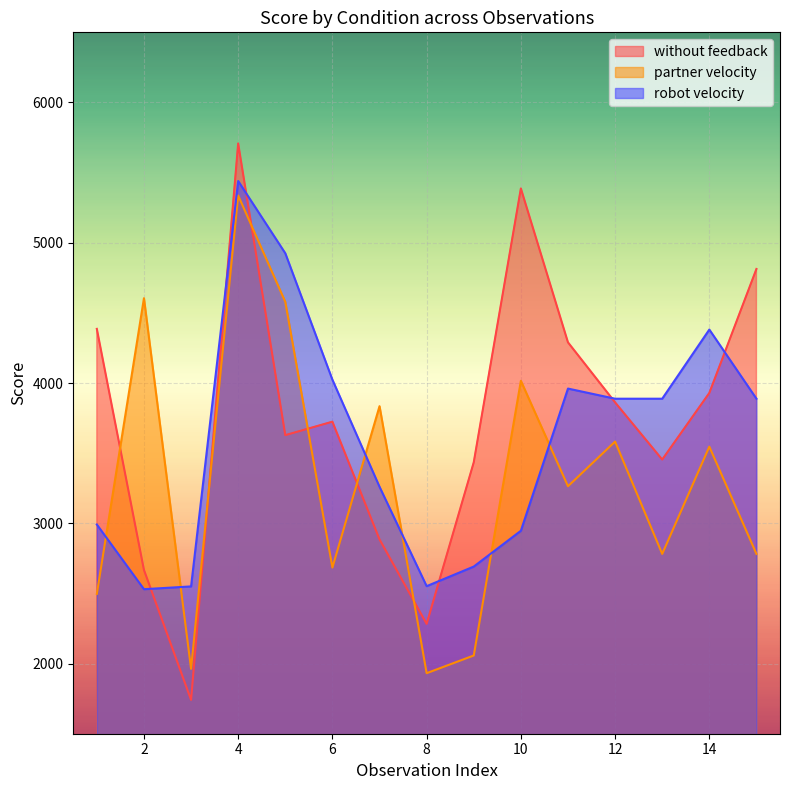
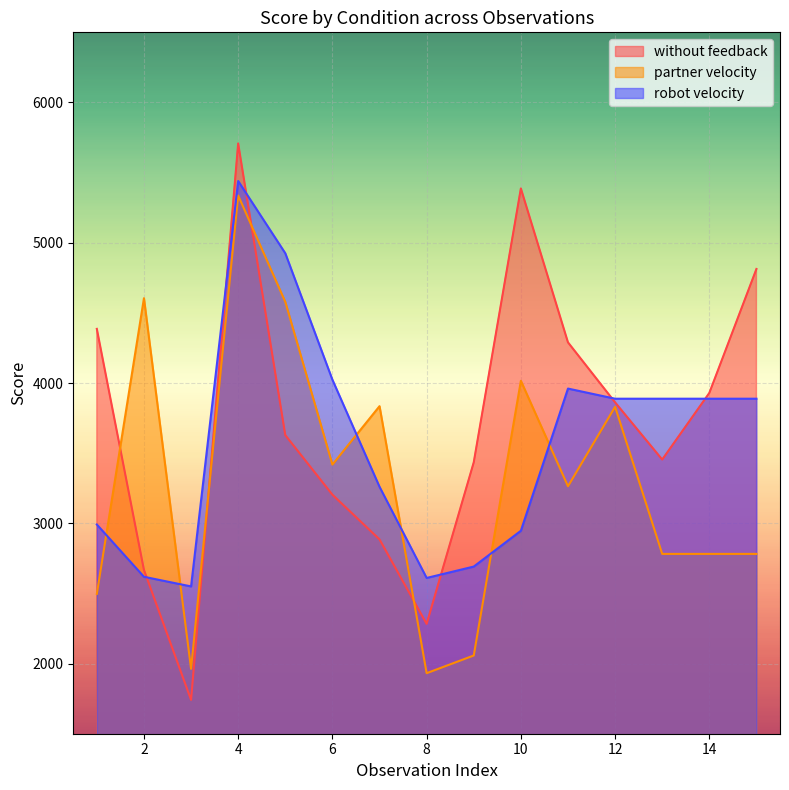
robot velocity, 2: 2530 -> 2620
without feedback, 6: 3720 -> 3200
partner velocity, 6: 2680 -> 3420
robot velocity, 8: 2550 -> 2610
partner velocity, 12: 3580 -> 3830
partner velocity, 14: 3550 -> 2780
robot velocity, 14: 4380 -> 3890
